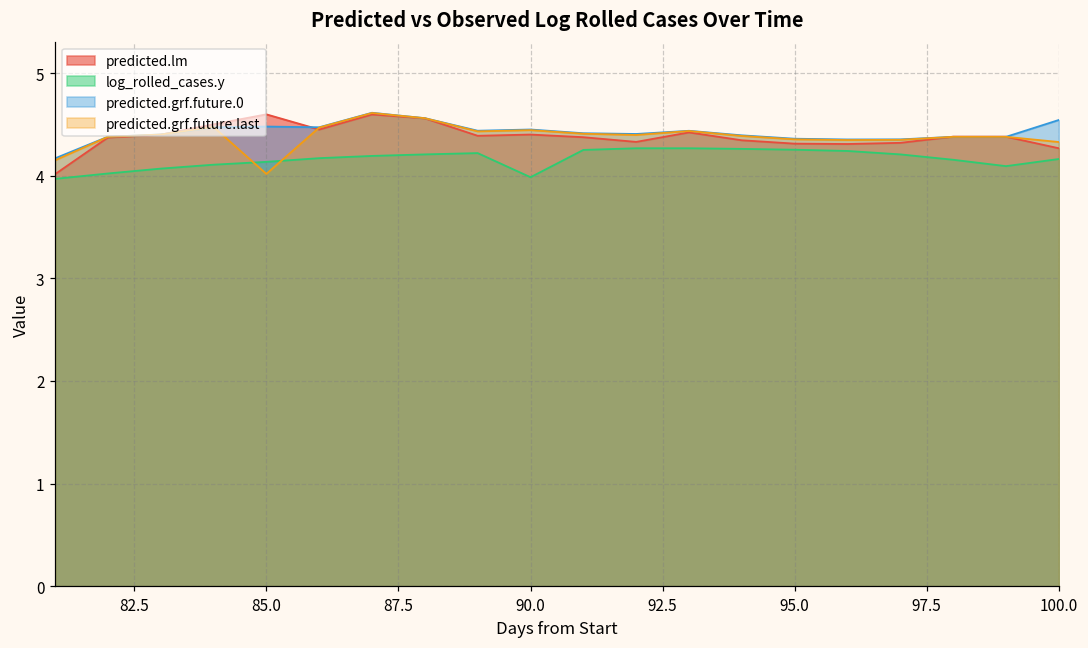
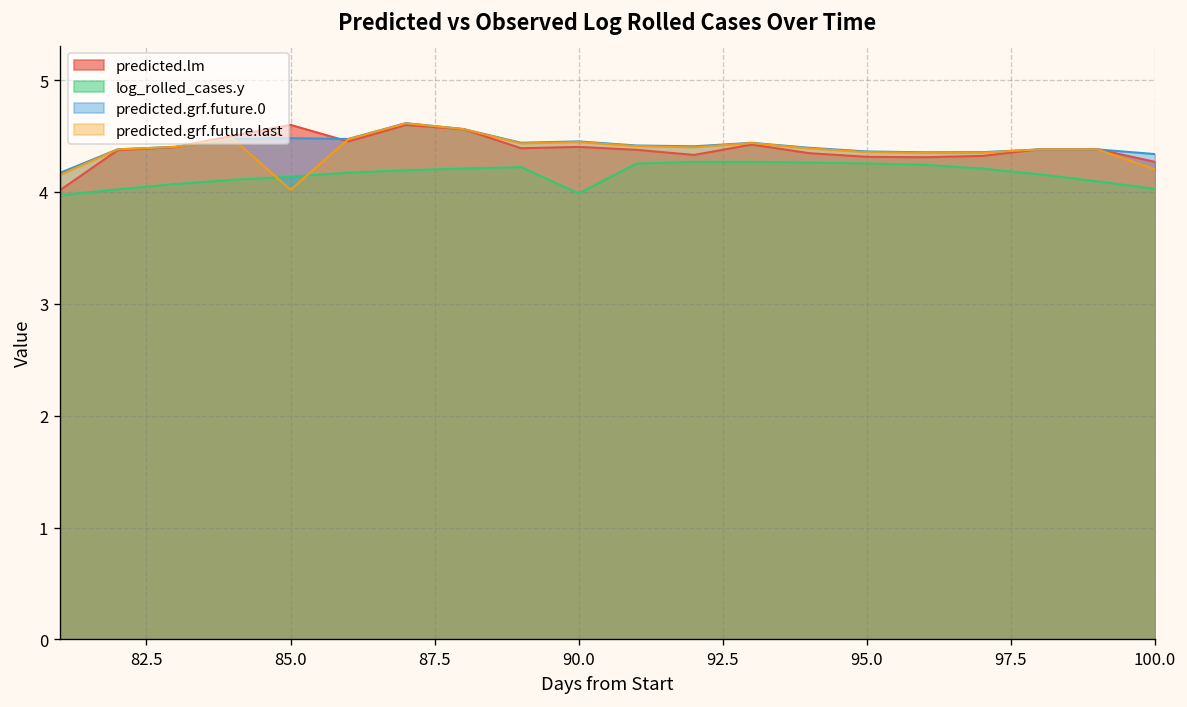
log_rolled_cases.y, 100.0: 4.2 -> 4.0
predicted.grf.future.0, 100.0: 4.5 -> 4.3
predicted.grf.future.last, 100.0: 4.3 -> 4.2
